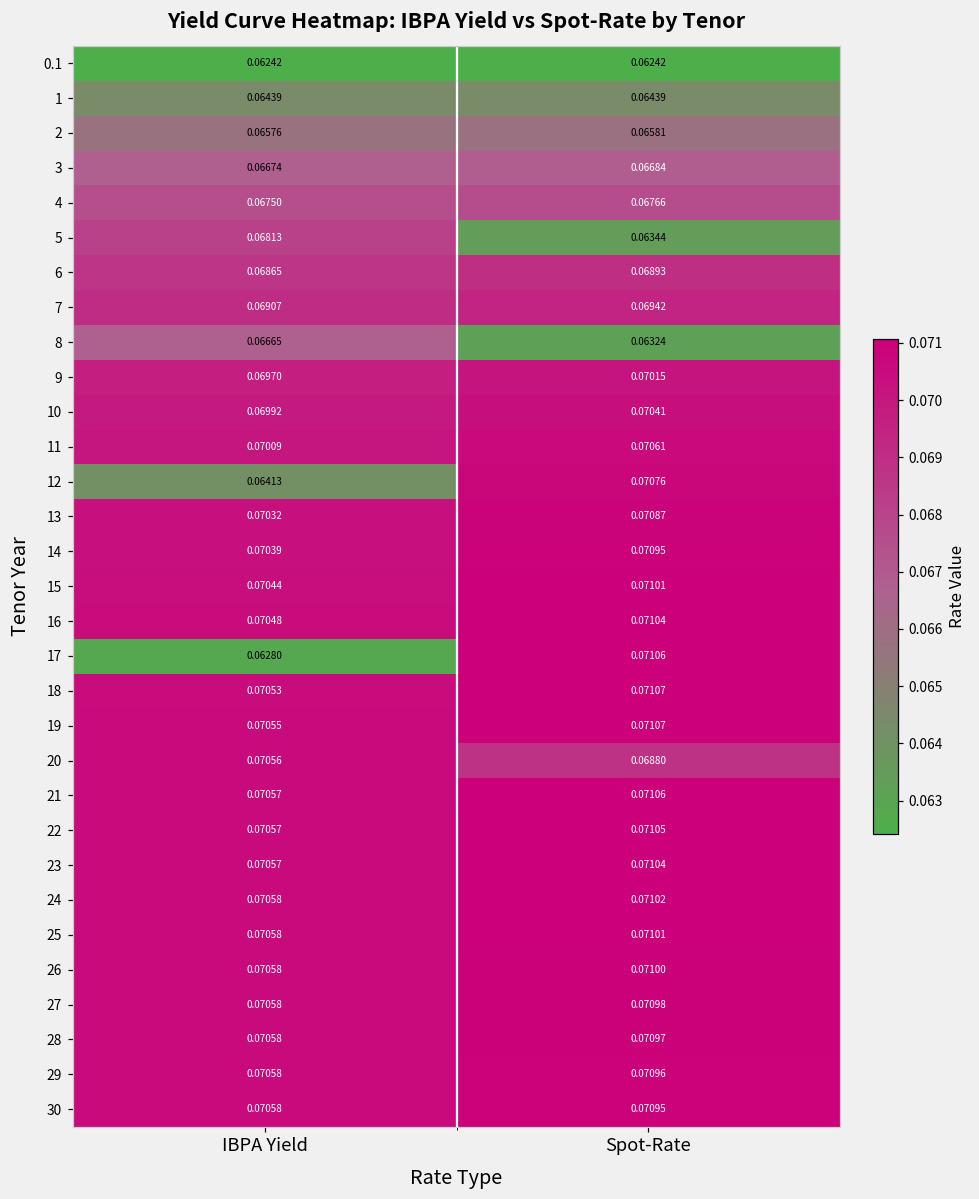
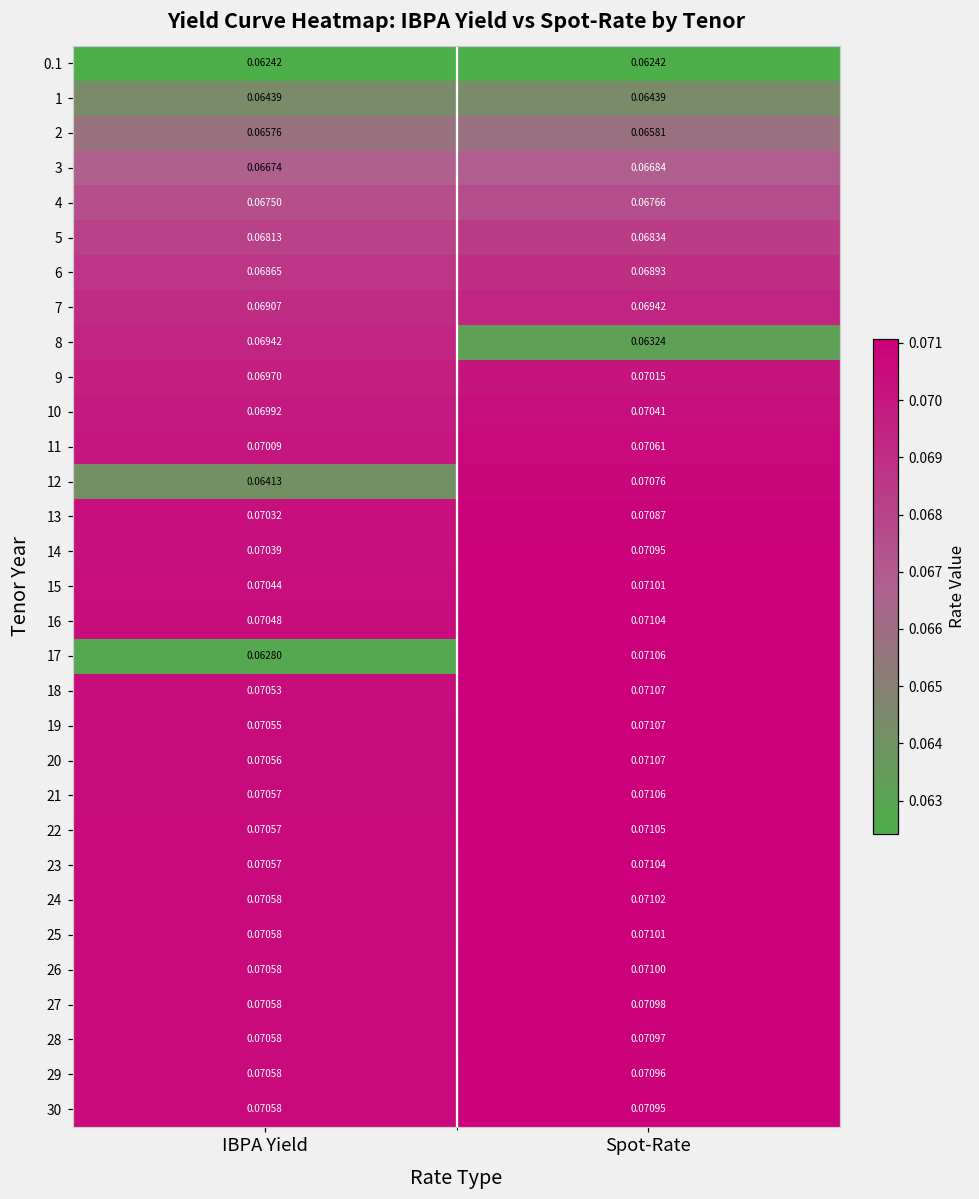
5, Spot-Rate: 0.06344 -> 0.06834
8, IBPA Yield: 0.06665 -> 0.06942
20, Spot-Rate: 0.06880 -> 0.07107
